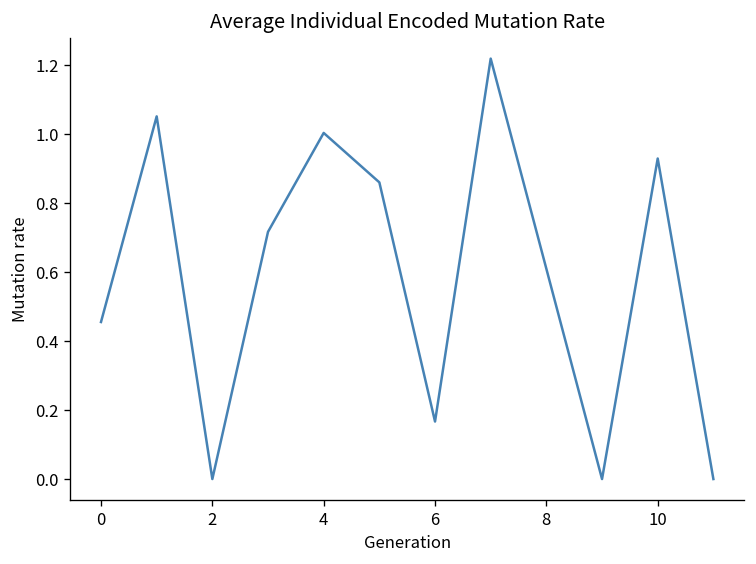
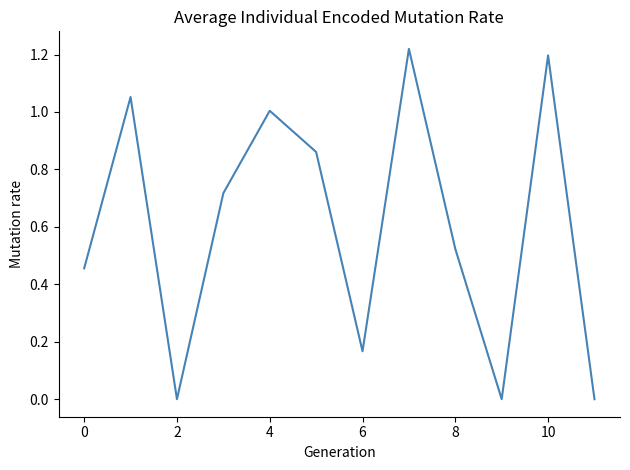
8: 0.61 -> 0.52
10: 0.93 -> 1.20
